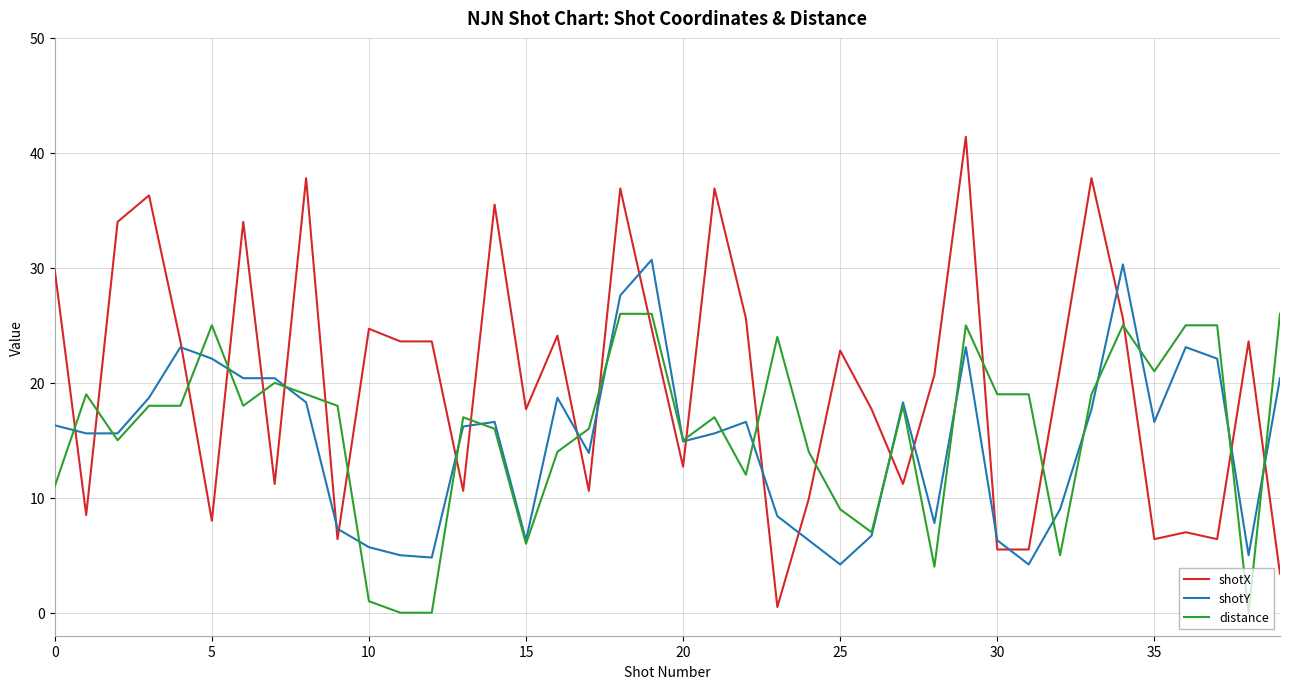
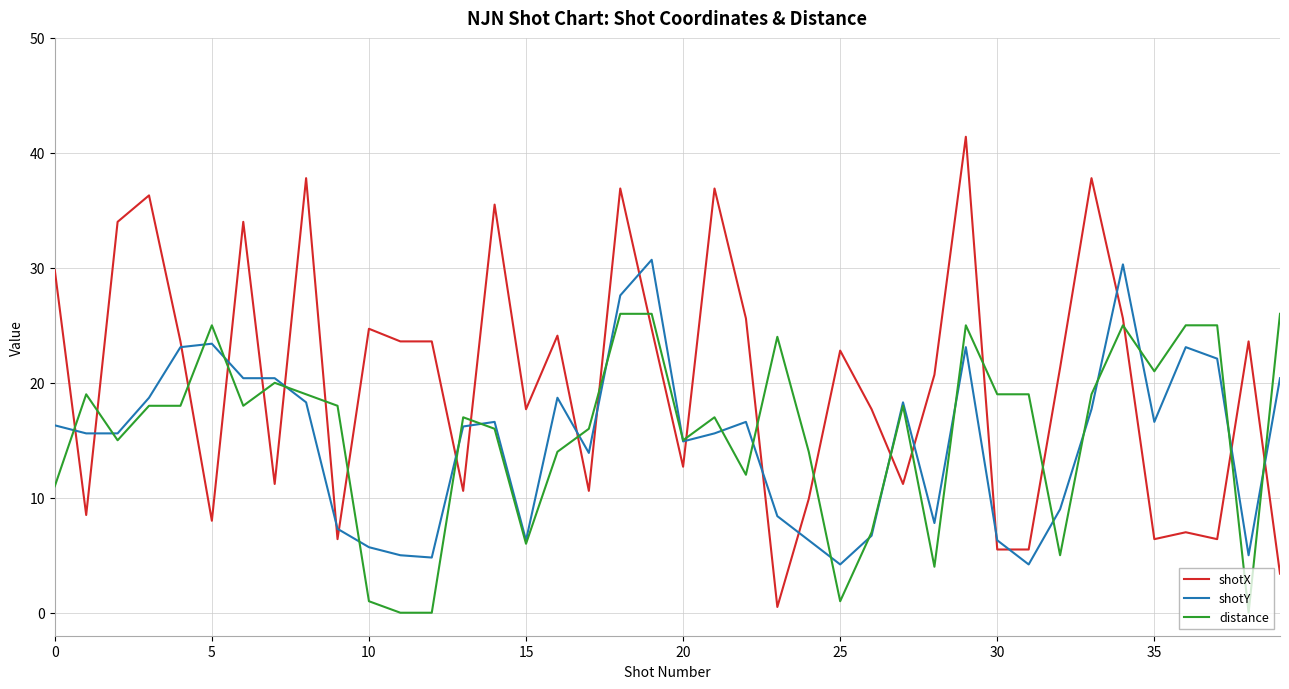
shotY, 5: 22.1 -> 23.4
distance, 25: 9 -> 1
